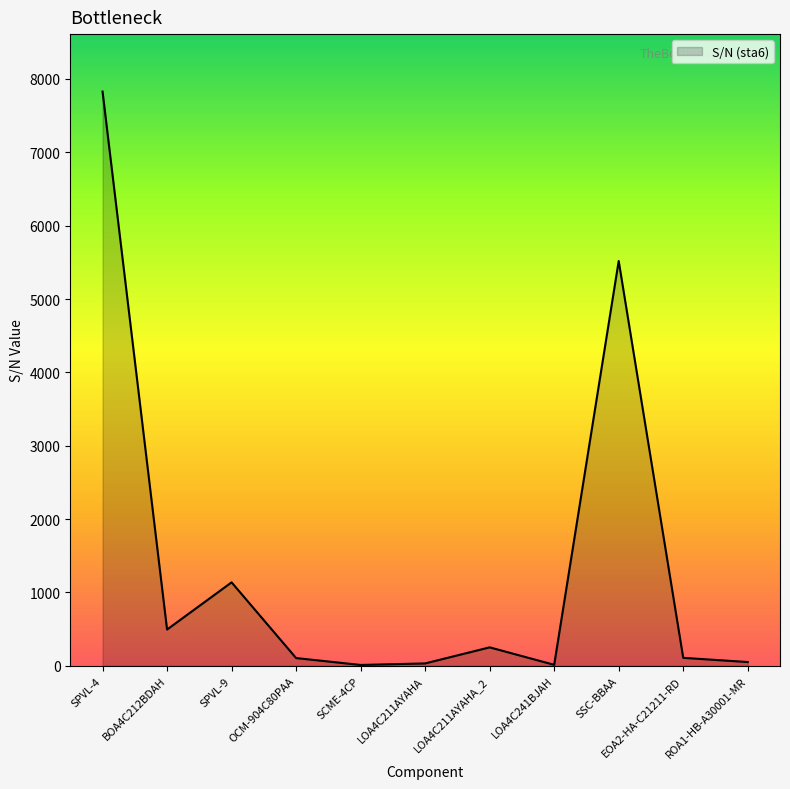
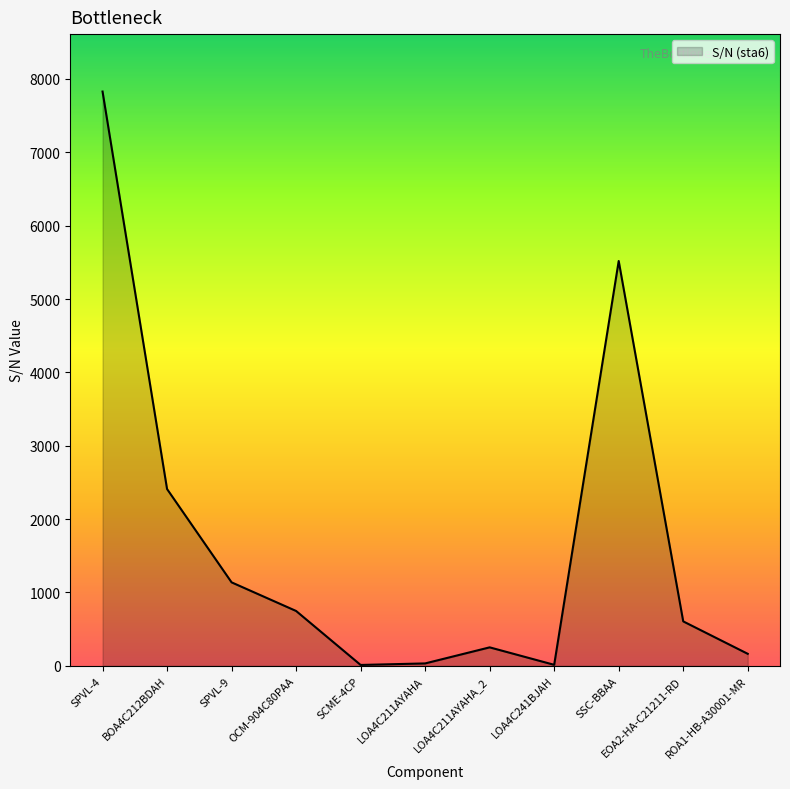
BOA4C212BDAH: 500 -> 2400
OCM-904C80PAA: 100 -> 700
EOA2-HA-C21211-RD: 100 -> 600
ROA1-HB-A30001-MR: 100 -> 200
